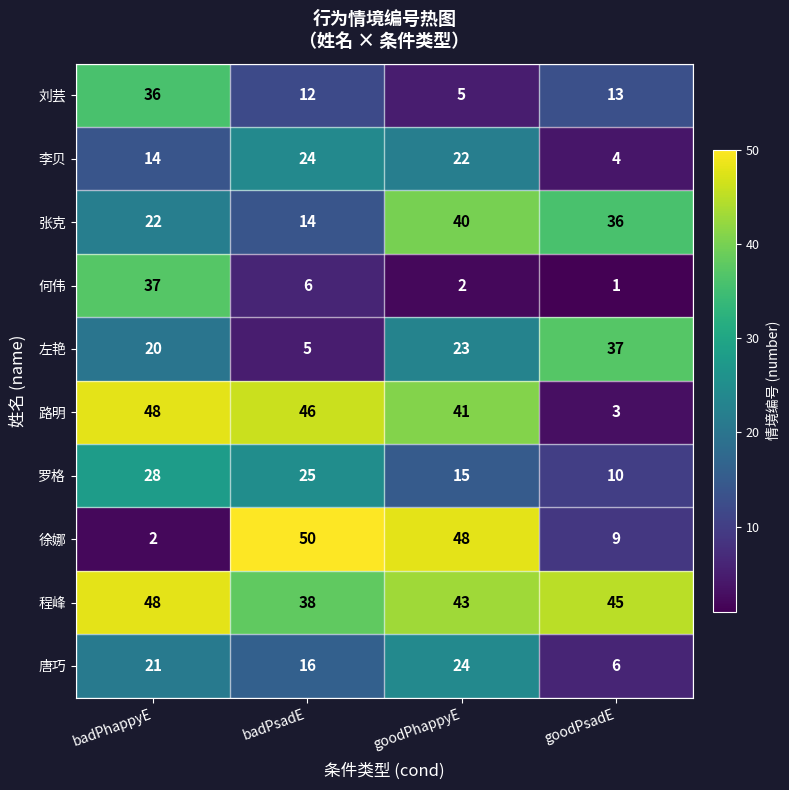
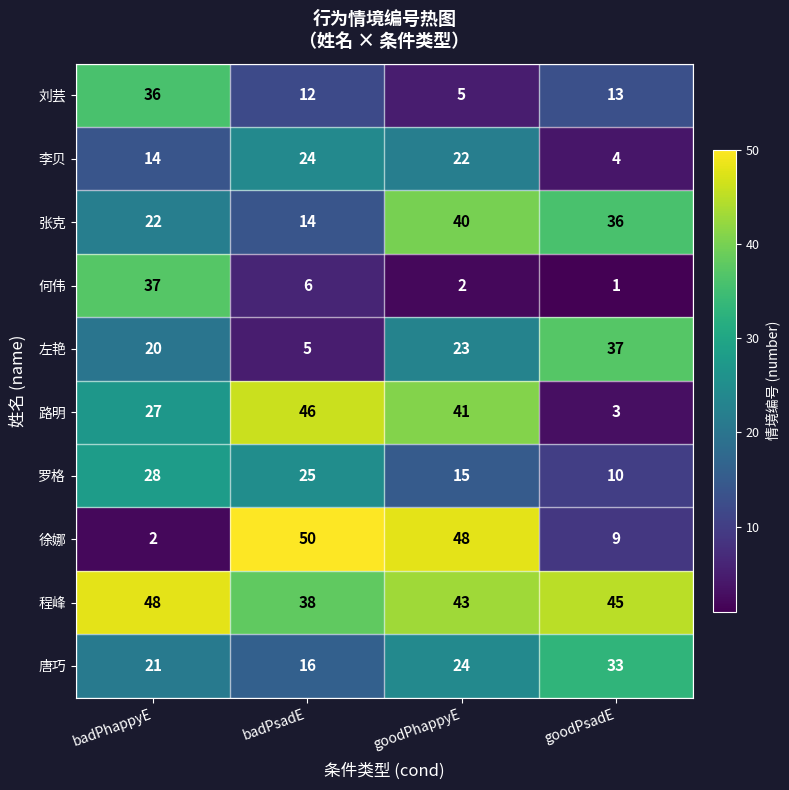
路明, badPhappyE: 48 -> 27
唐巧, goodPsadE: 6 -> 33
